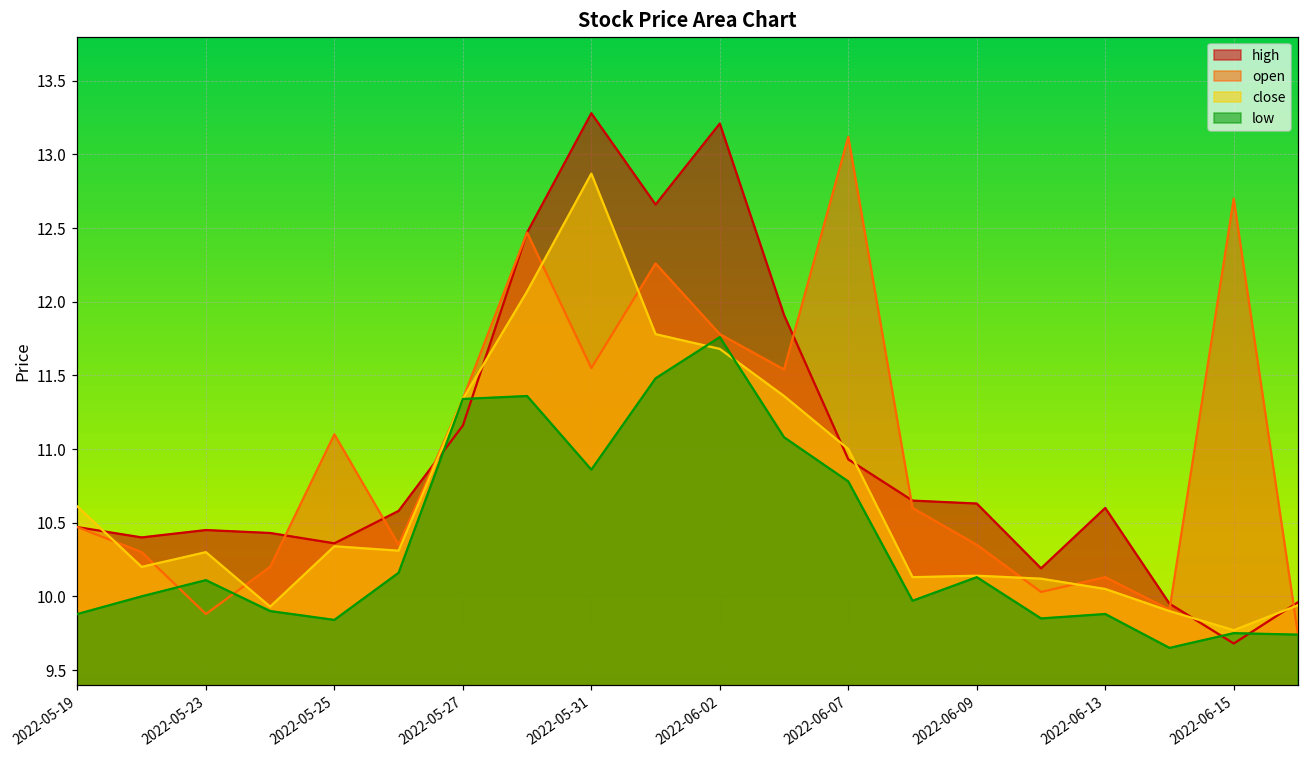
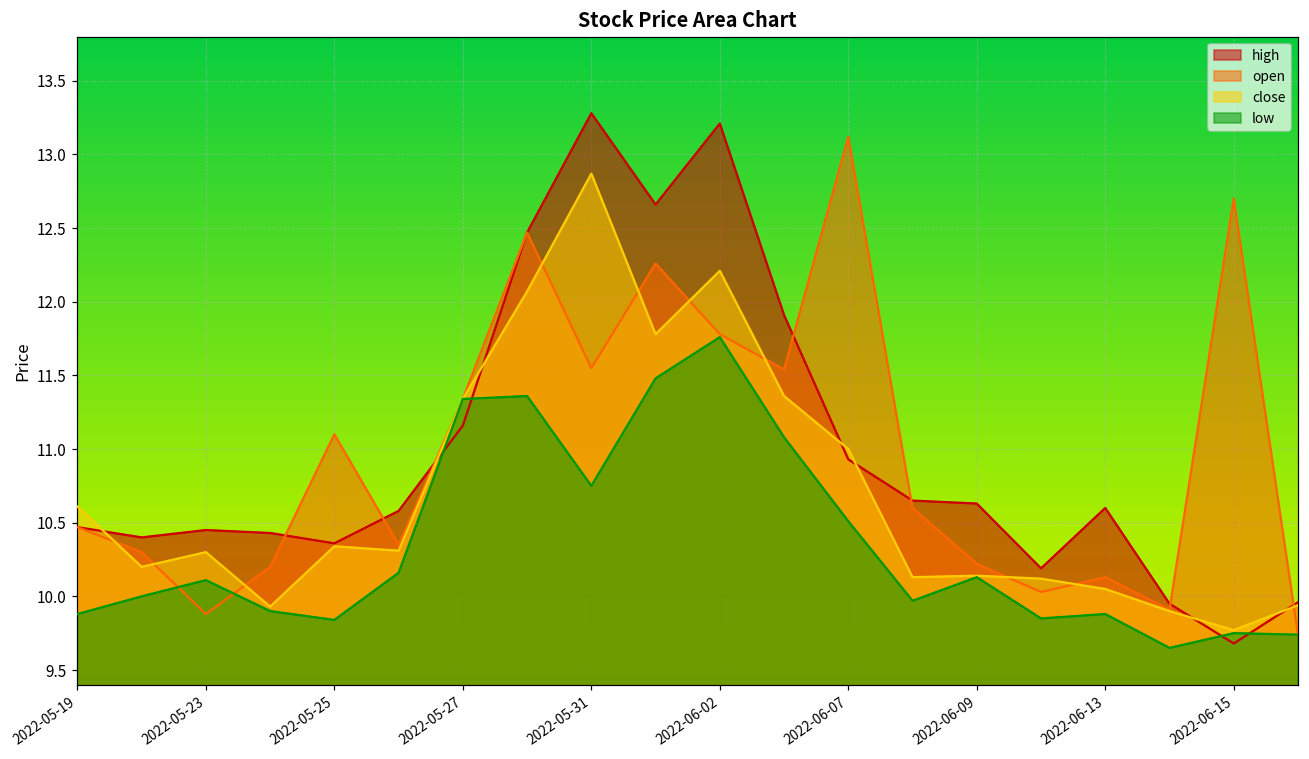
low, 2022-05-31: 10.86 -> 10.75
close, 2022-06-02: 11.68 -> 12.21
low, 2022-06-07: 10.78 -> 10.51
open, 2022-06-09: 10.35 -> 10.22
